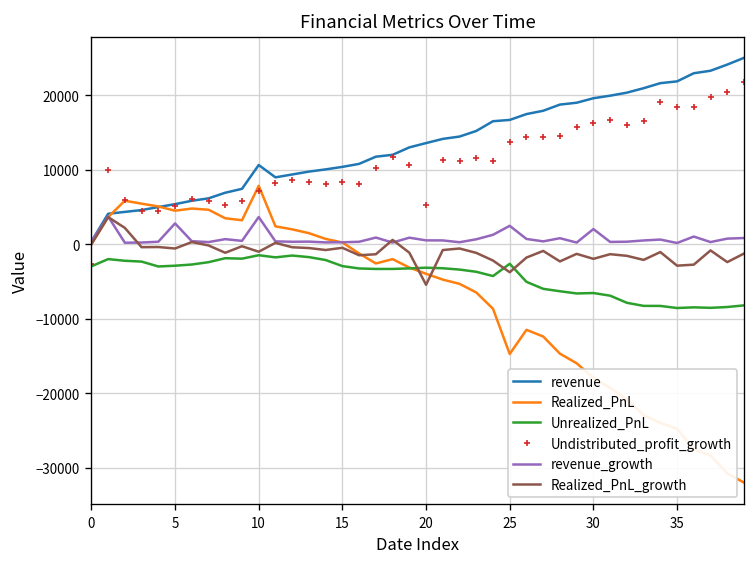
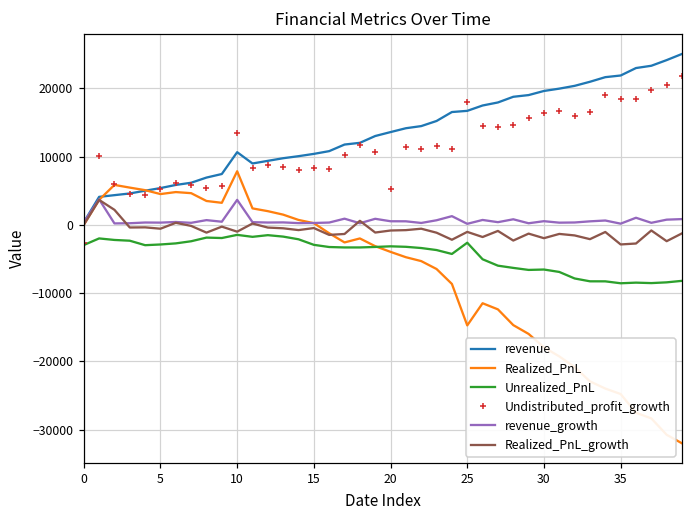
revenue_growth, 5: 3000 -> 0
Undistributed_profit_growth, 10: 7000 -> 13000
Realized_PnL_growth, 20: -5000 -> -1000
Undistributed_profit_growth, 25: 14000 -> 18000
revenue_growth, 25: 2000 -> 0
Realized_PnL_growth, 25: -4000 -> -1000
revenue_growth, 30: 2000 -> 1000
